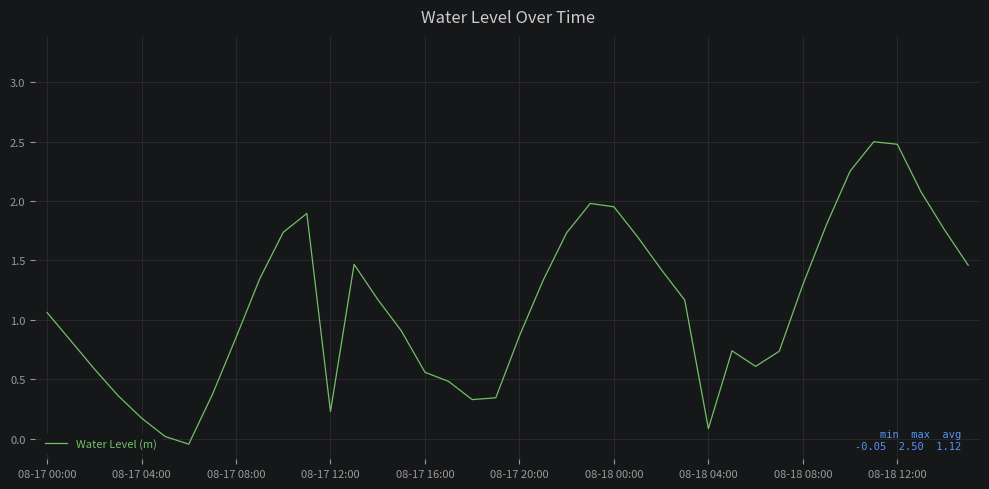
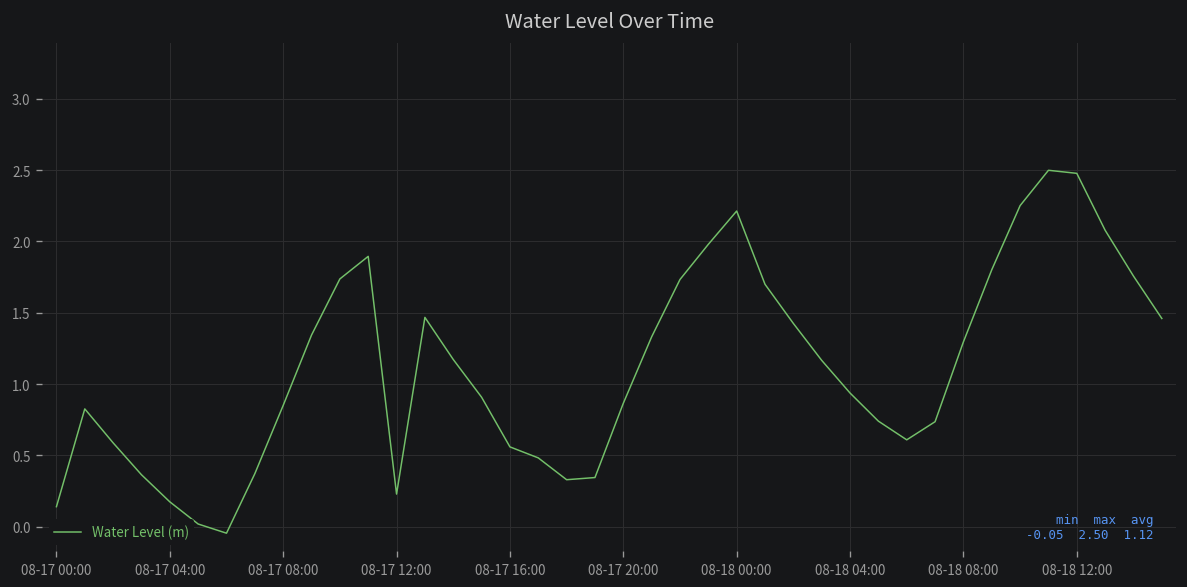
08-17 00:00: 1.06 -> 0.14
08-18 00:00: 1.95 -> 2.21
08-18 04:00: 0.08 -> 0.94
